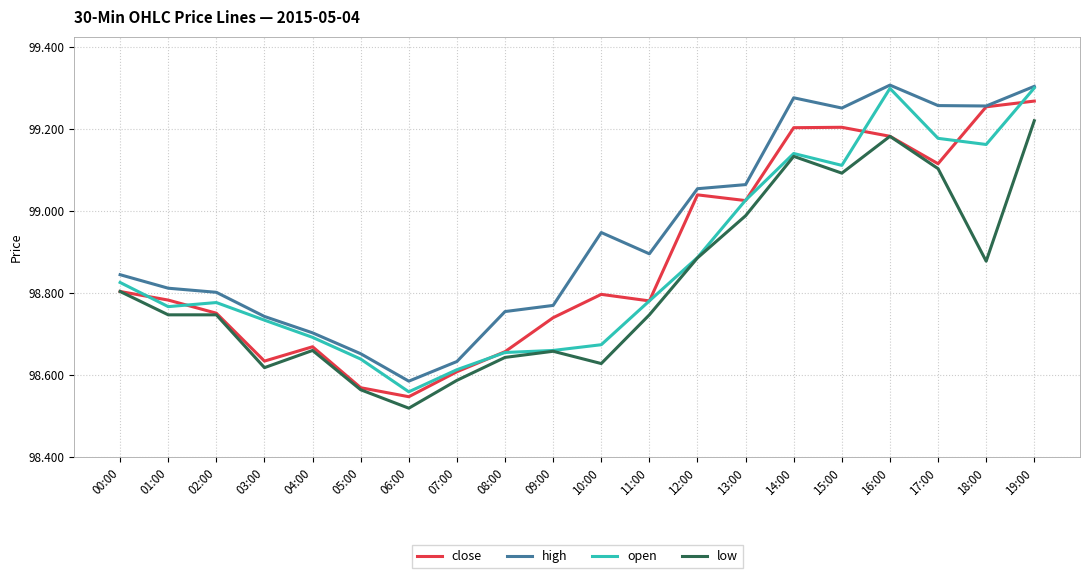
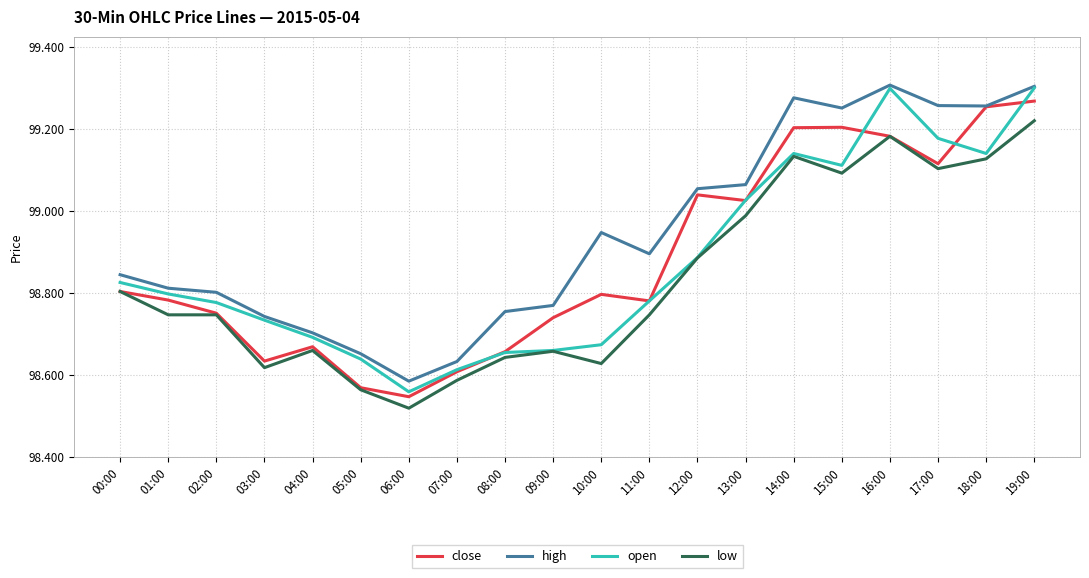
open, 01:00: 98.77 -> 98.80
open, 18:00: 99.16 -> 99.14
low, 18:00: 98.88 -> 99.13
